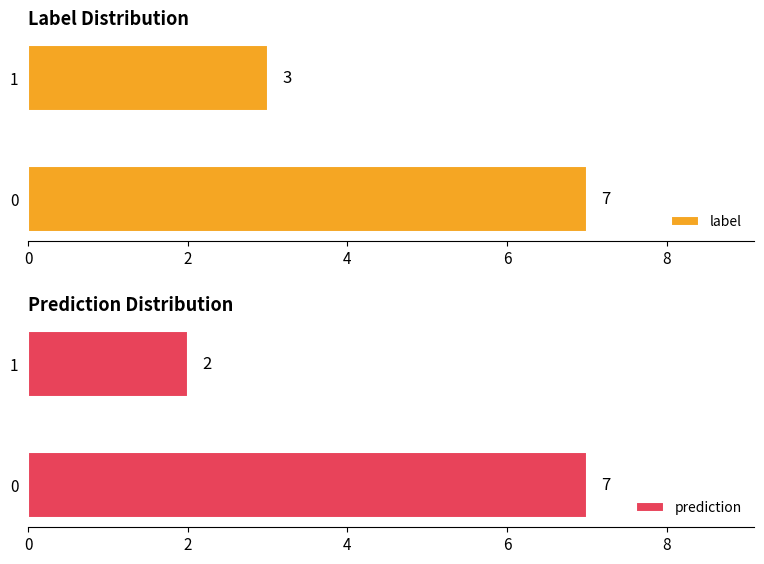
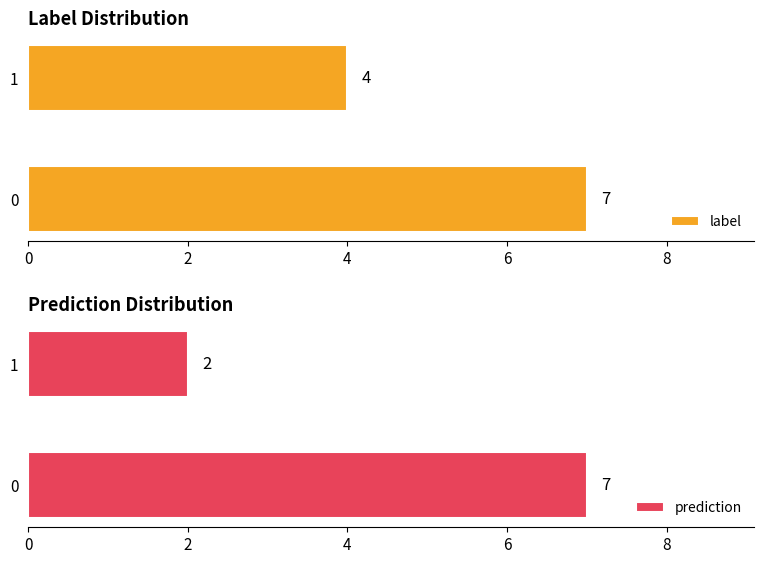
Label Distribution, 1: 3 -> 4
